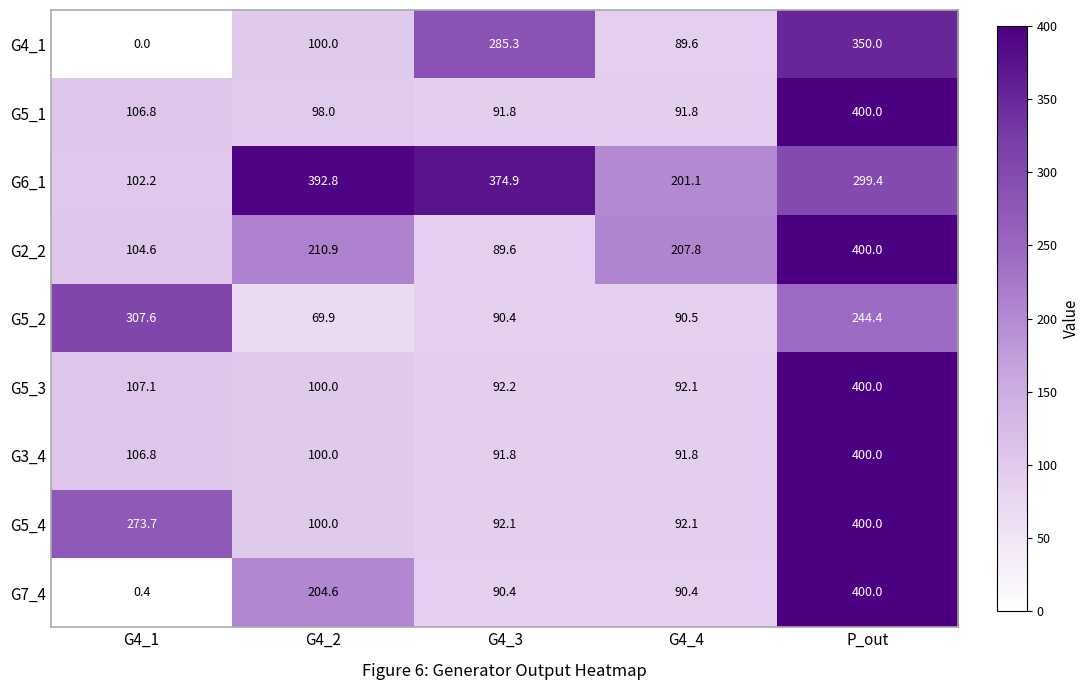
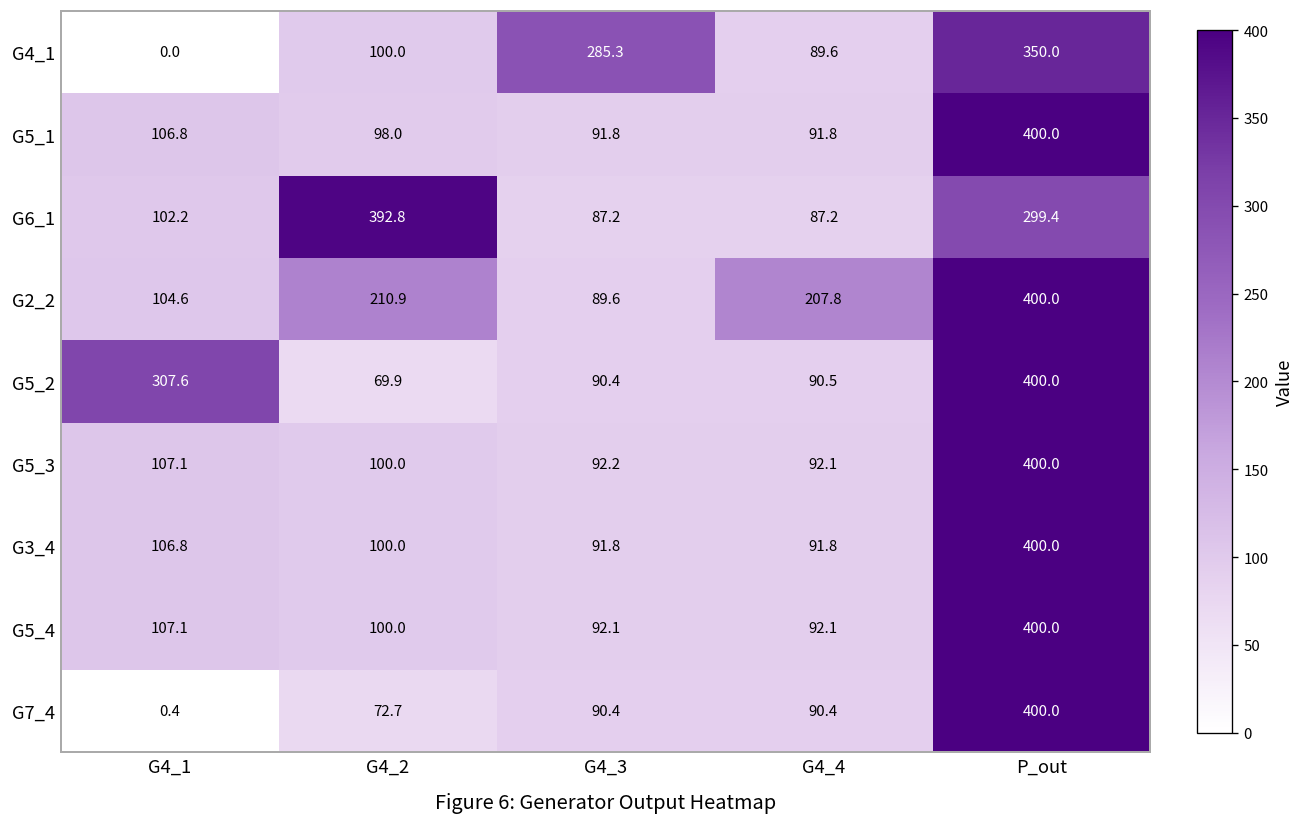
G6_1, G4_3: 374.9 -> 87.2
G6_1, G4_4: 201.1 -> 87.2
G5_2, P_out: 244.4 -> 400.0
G5_4, G4_1: 273.7 -> 107.1
G7_4, G4_2: 204.6 -> 72.7
